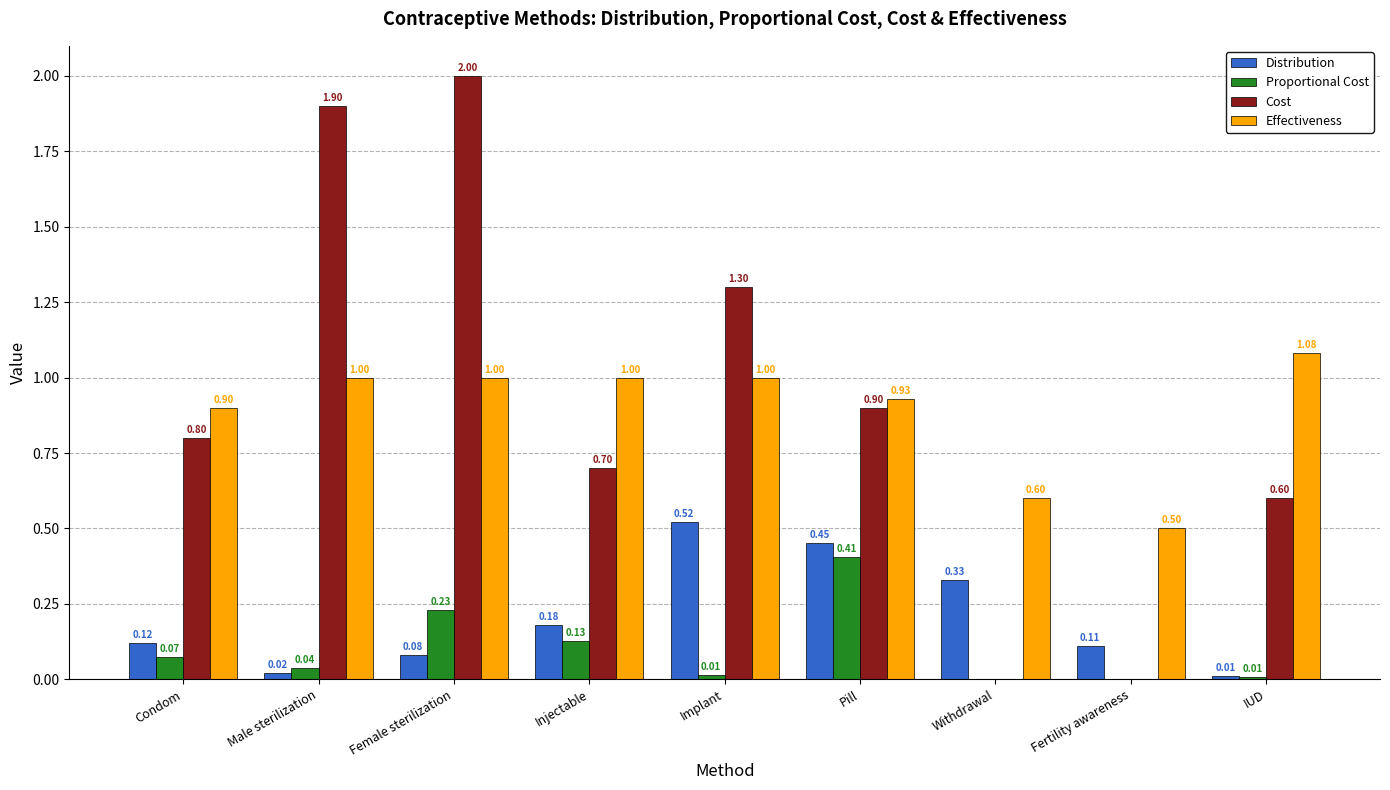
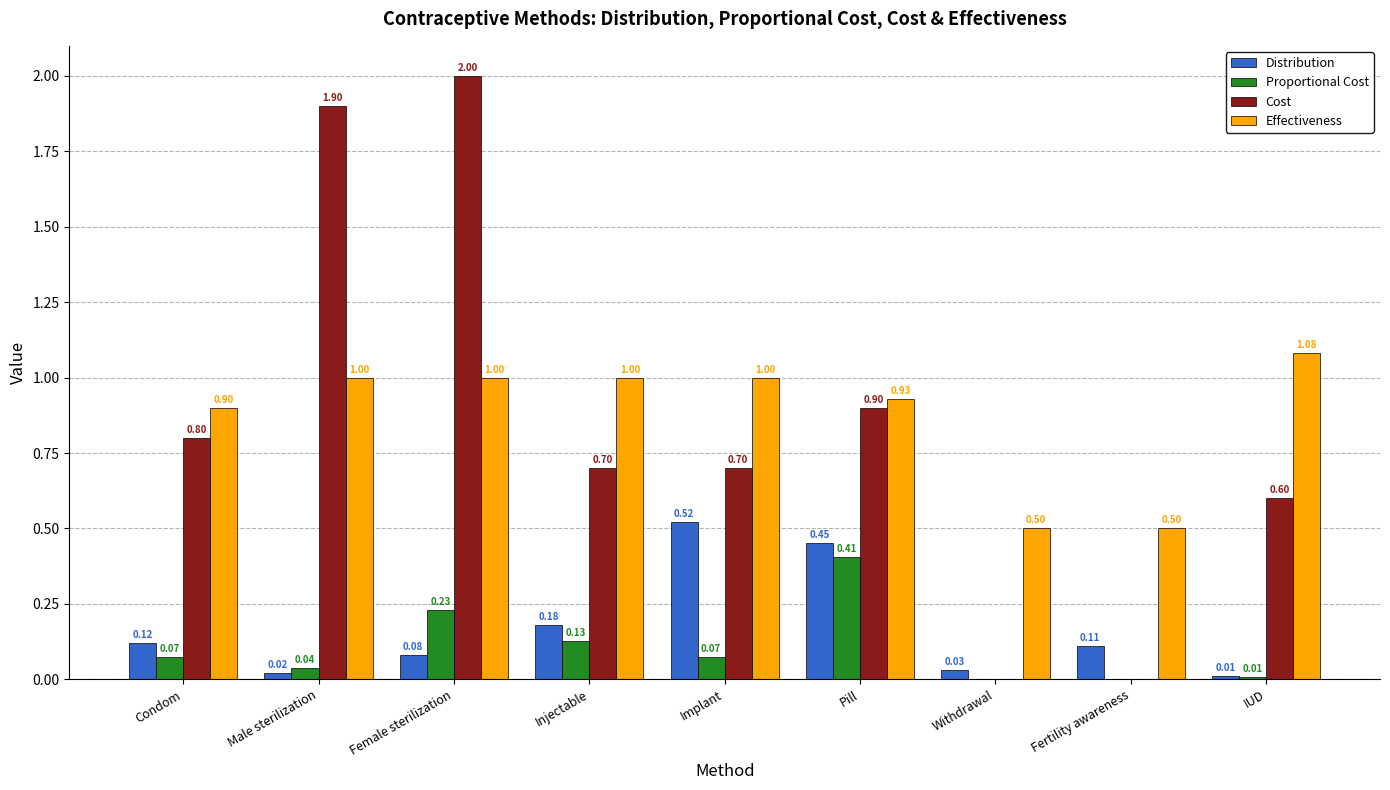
Proportional Cost, Implant: 0.01 -> 0.07
Cost, Implant: 1.30 -> 0.70
Distribution, Withdrawal: 0.33 -> 0.03
Effectiveness, Withdrawal: 0.60 -> 0.50
